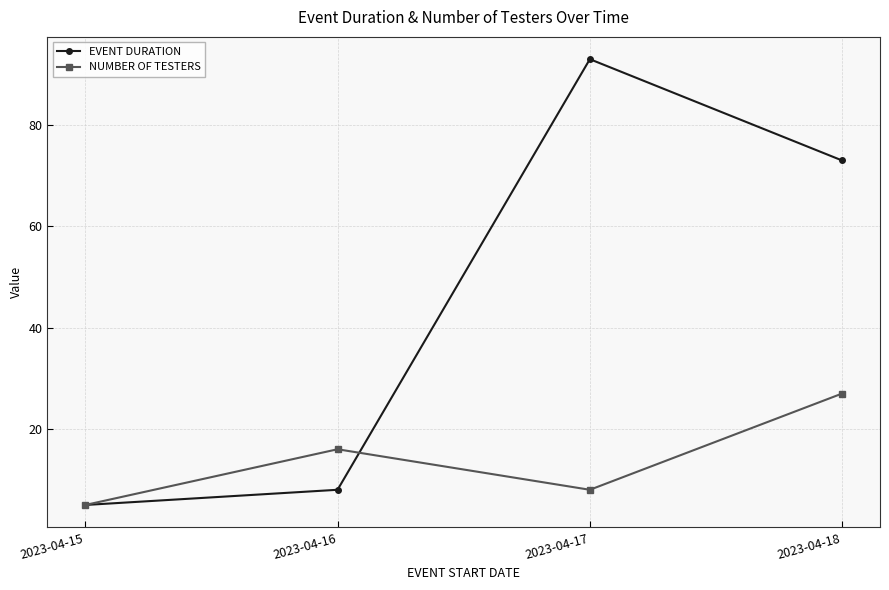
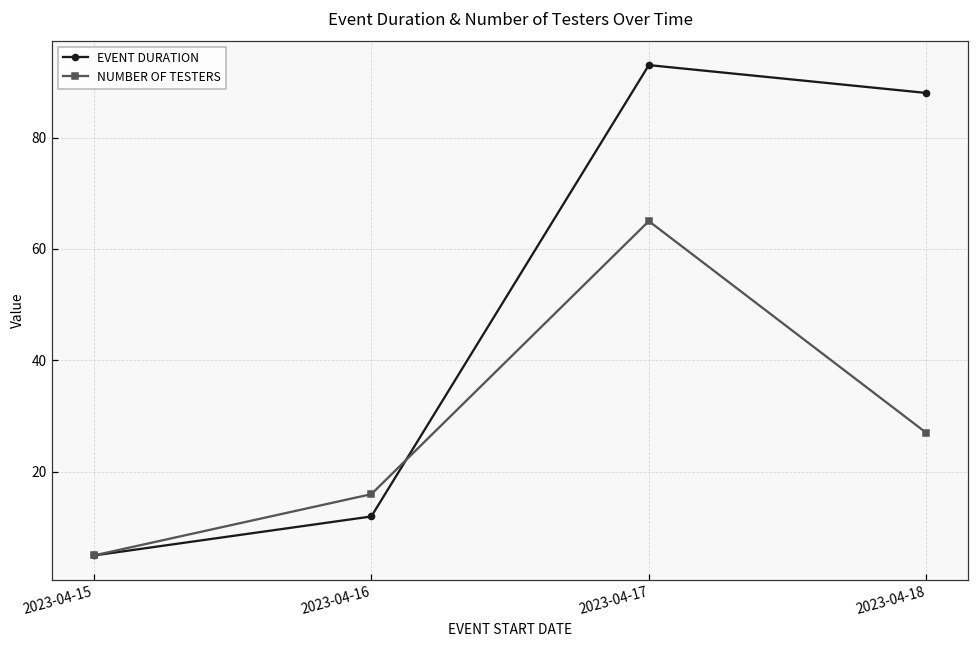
EVENT DURATION, 2023-04-16: 8 -> 12
NUMBER OF TESTERS, 2023-04-17: 8 -> 65
EVENT DURATION, 2023-04-18: 73 -> 88
